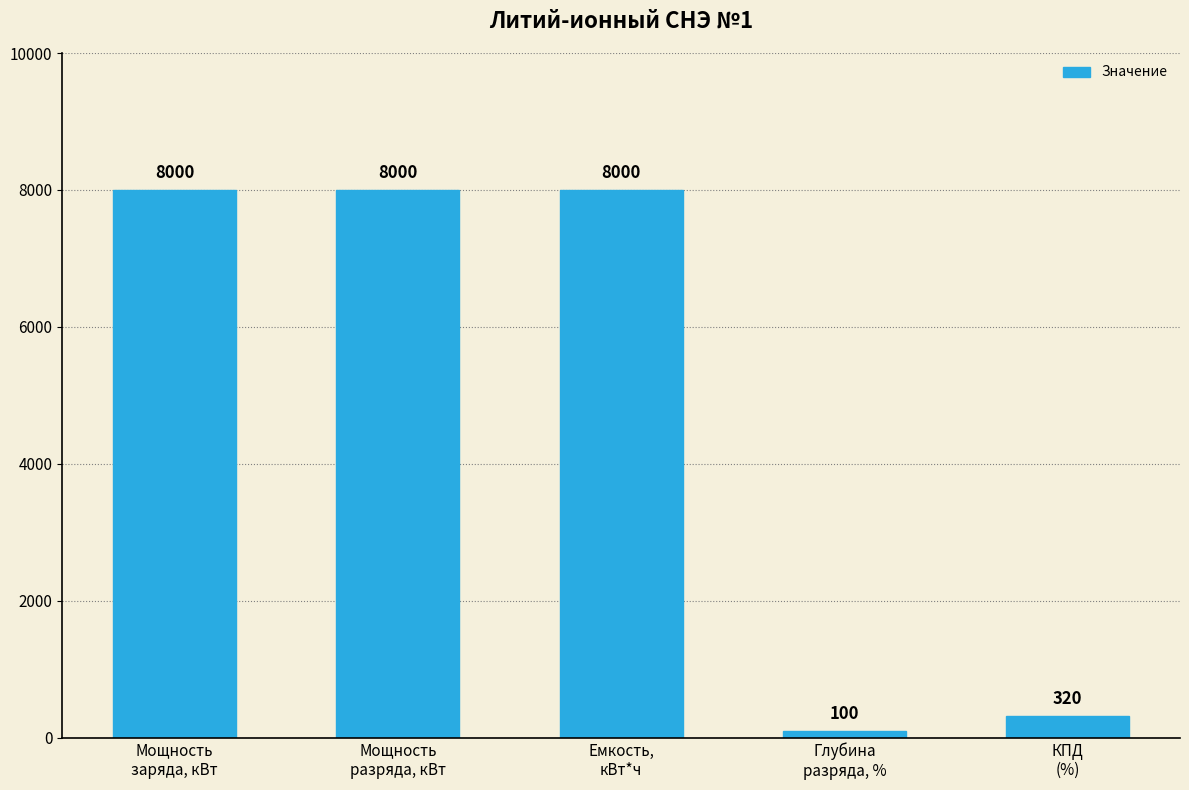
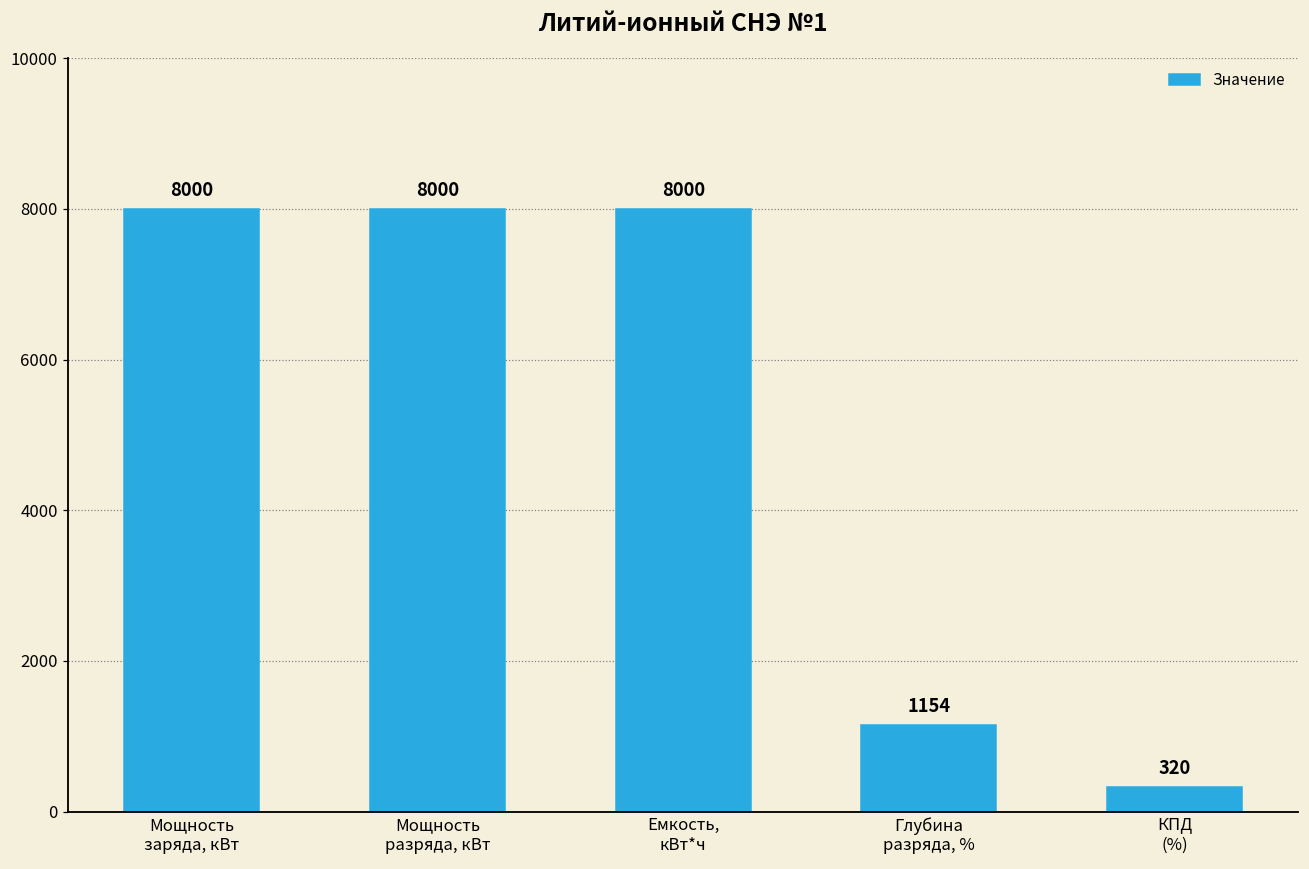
Глубина разряда, %: 100 -> 1154
